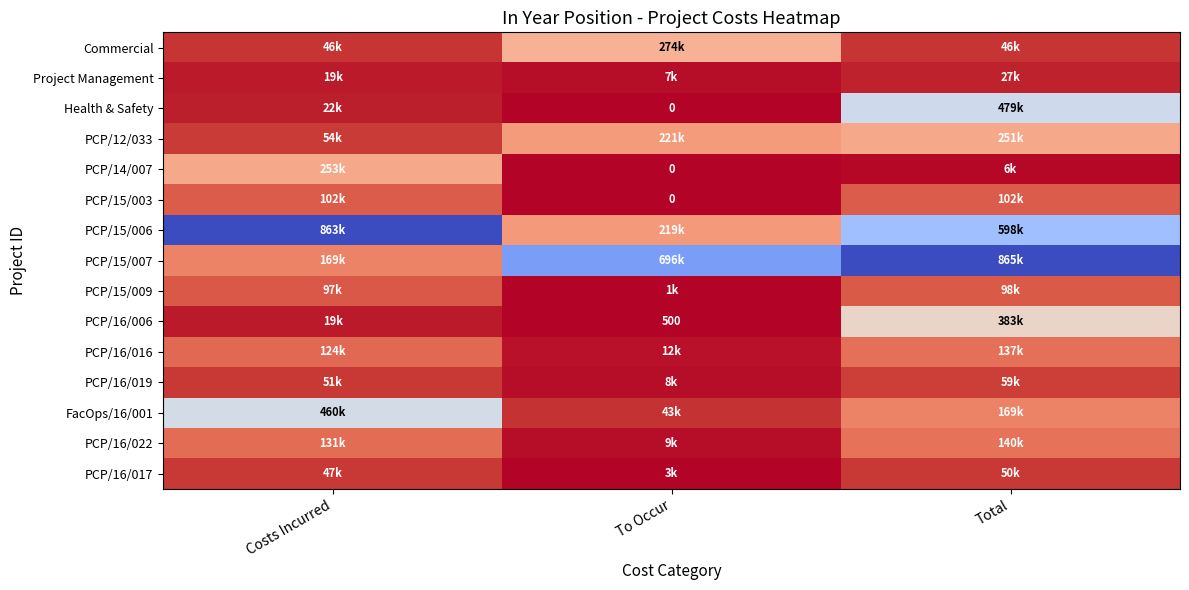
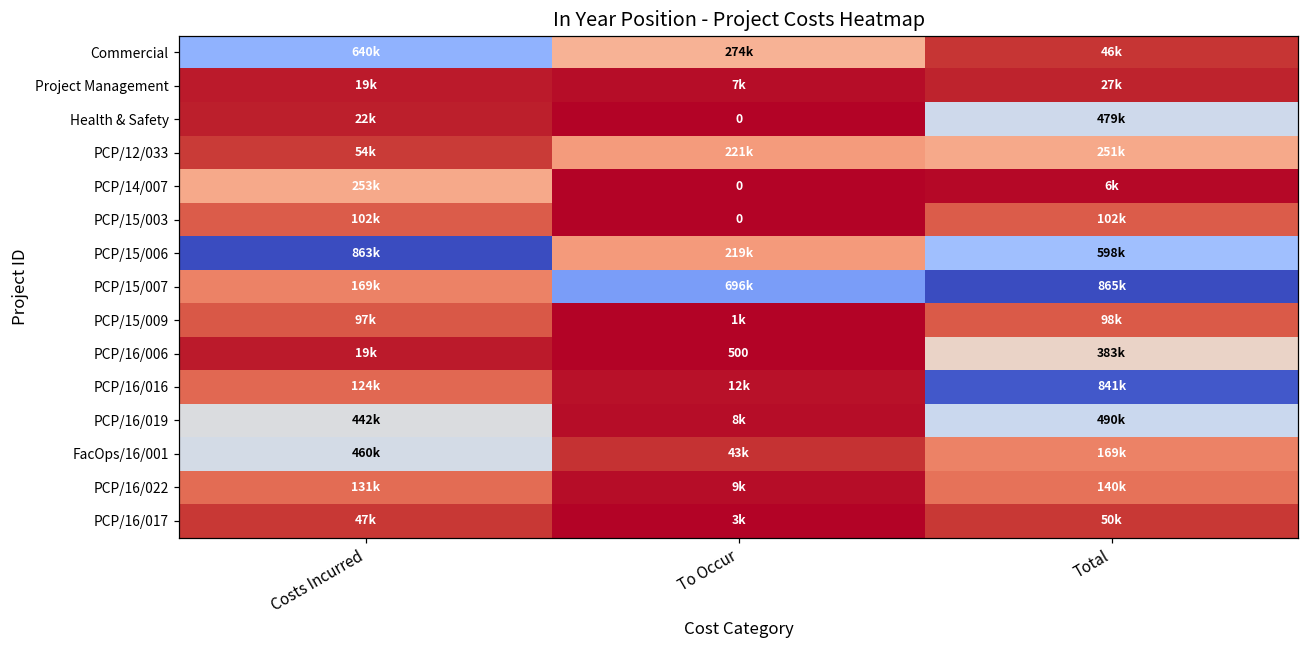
Commercial, Costs Incurred: 46k -> 640k
PCP/16/016, Total: 137k -> 841k
PCP/16/019, Costs Incurred: 51k -> 442k
PCP/16/019, Total: 59k -> 490k
